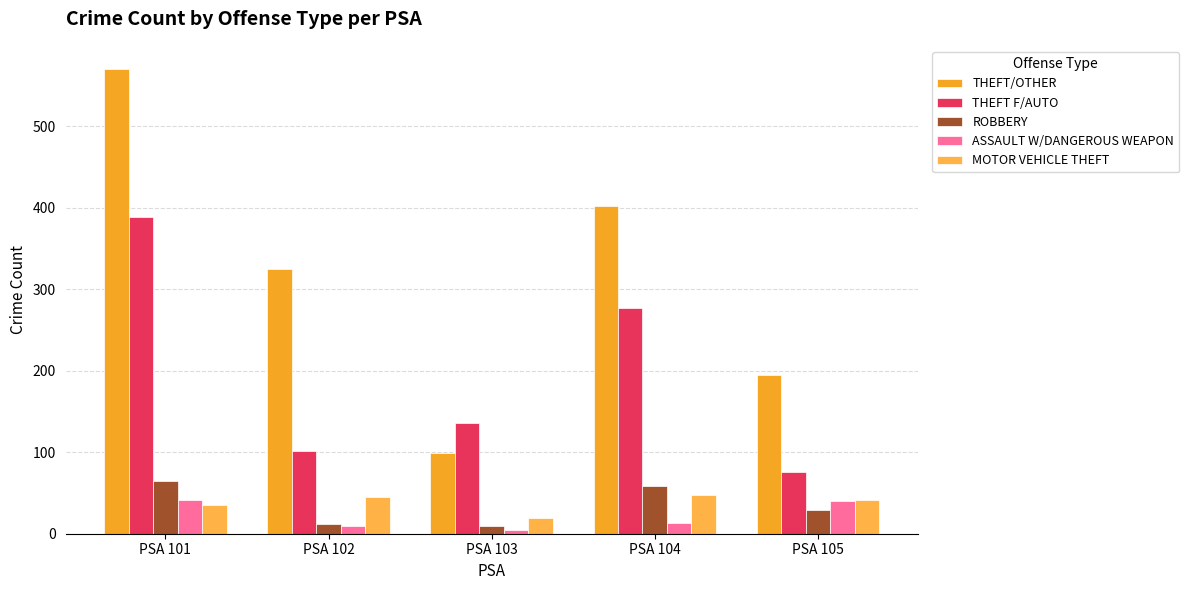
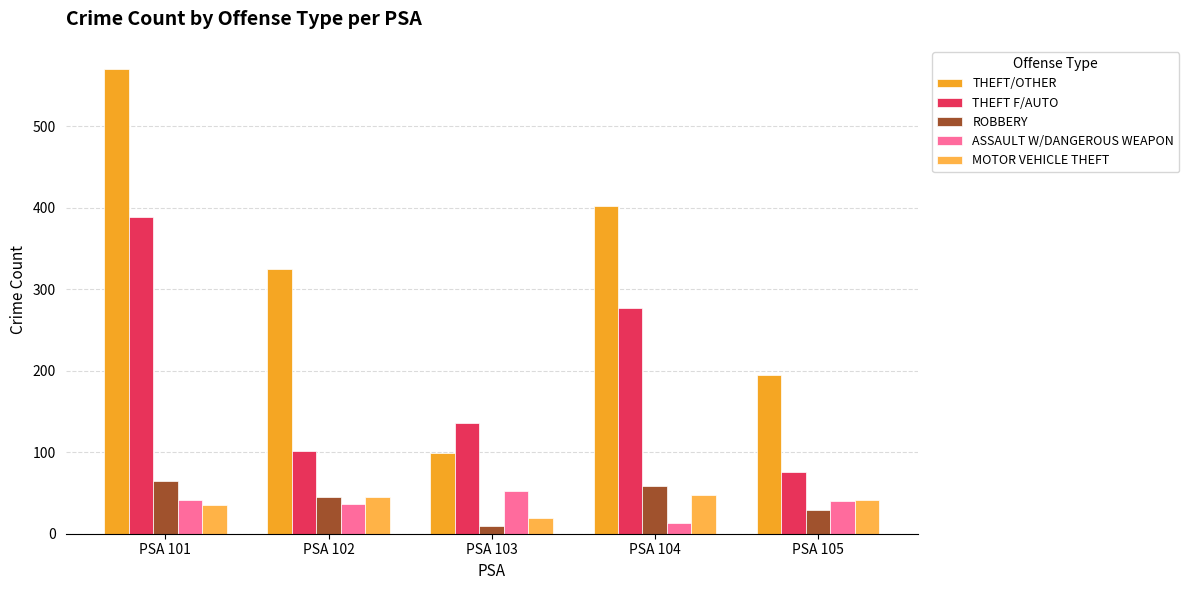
ROBBERY, PSA 102: 10 -> 50
ASSAULT W/DANGEROUS WEAPON, PSA 102: 10 -> 40
ASSAULT W/DANGEROUS WEAPON, PSA 103: 10 -> 50
